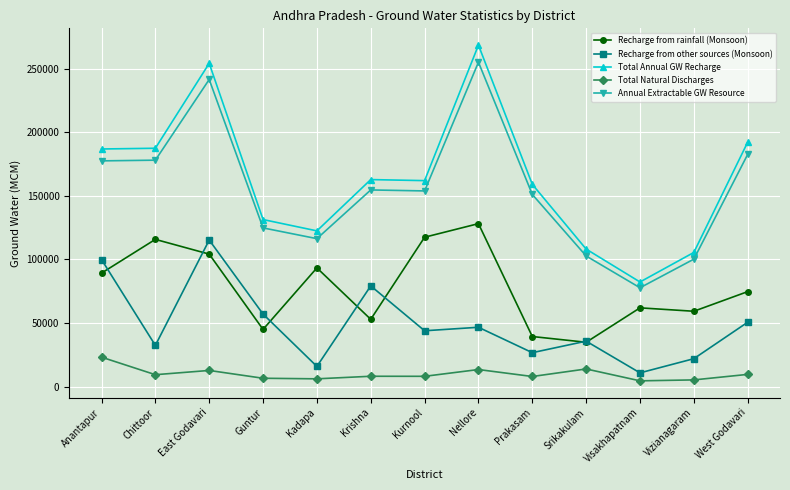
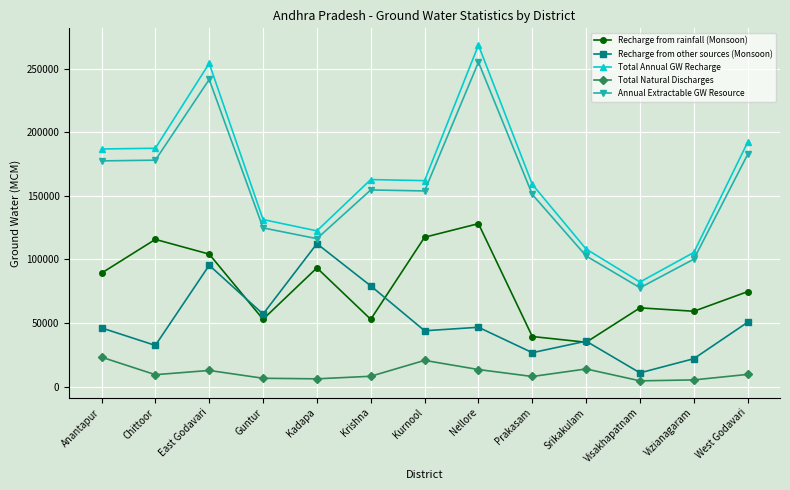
Recharge from other sources (Monsoon), Anantapur: 100000 -> 46000
Recharge from other sources (Monsoon), East Godavari: 115000 -> 95000
Recharge from rainfall (Monsoon), Guntur: 45000 -> 53000
Recharge from other sources (Monsoon), Kadapa: 16000 -> 112000
Total Natural Discharges, Kurnool: 8000 -> 21000
